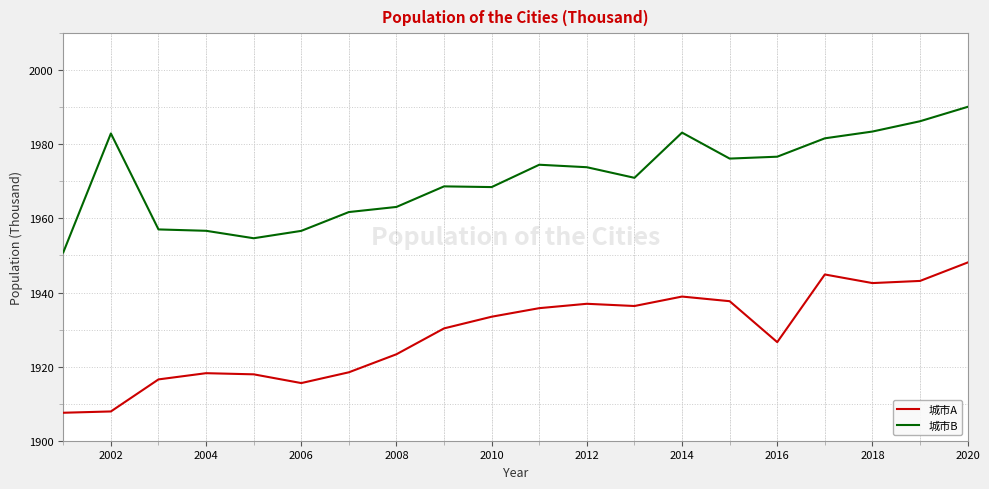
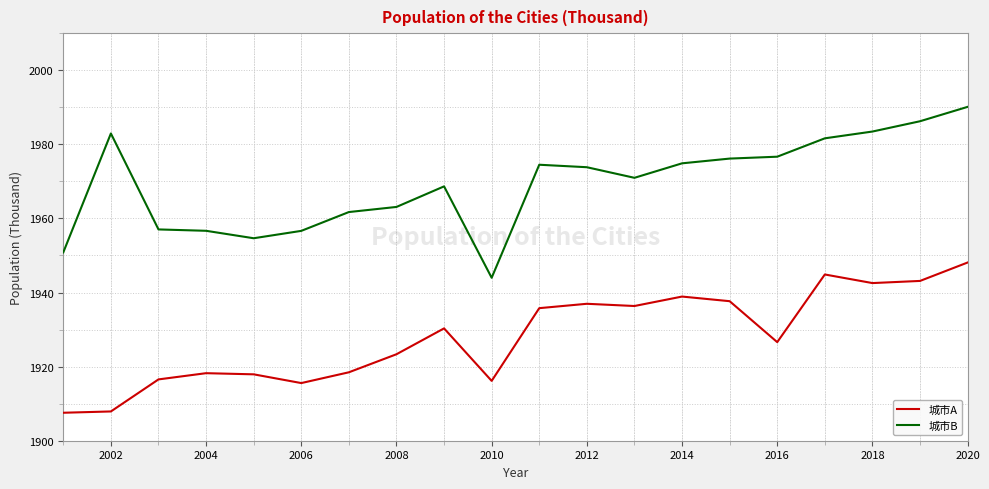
城市A, 2010: 1933 -> 1916
城市B, 2010: 1968 -> 1944
城市B, 2014: 1983 -> 1975
